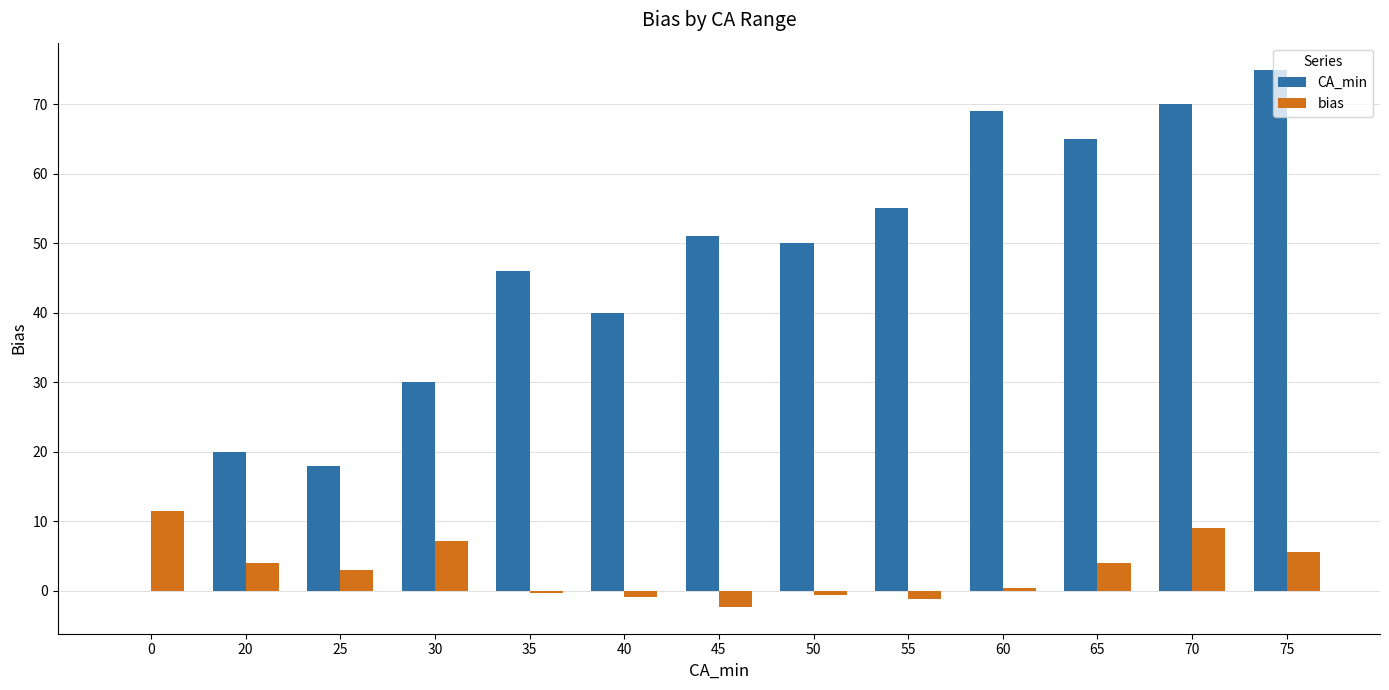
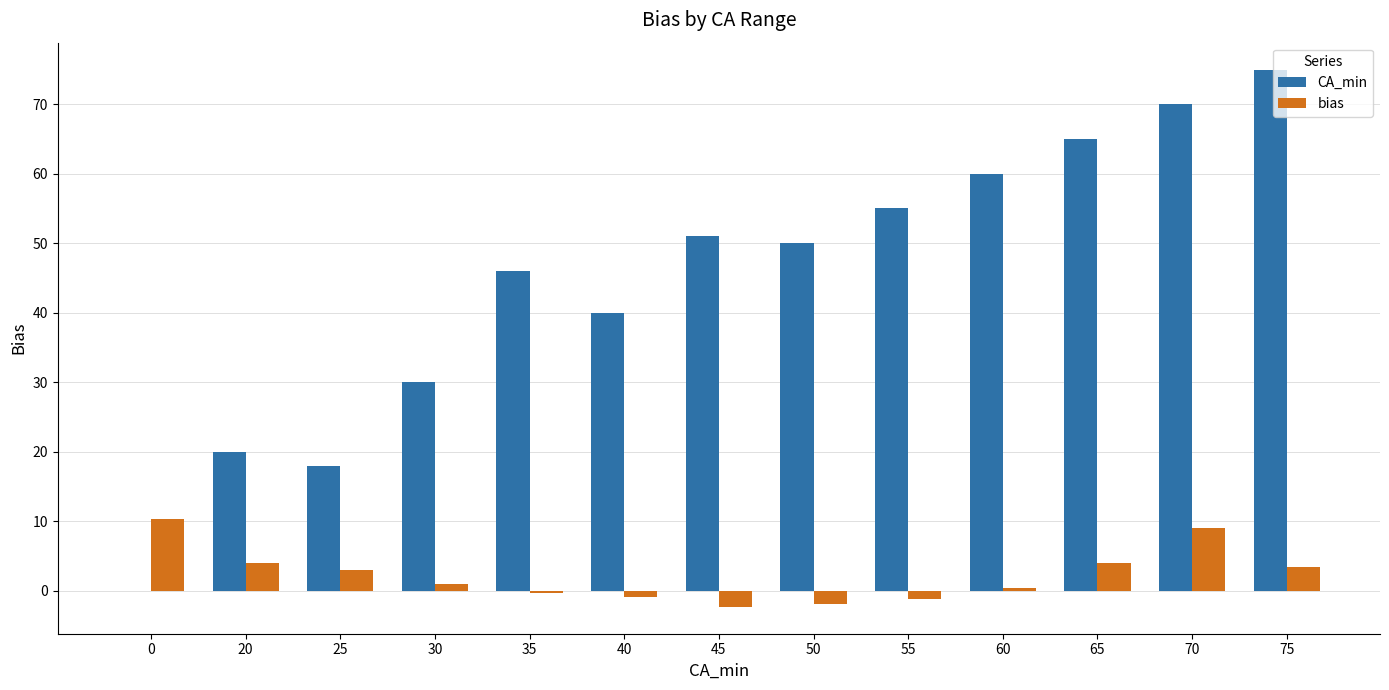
bias, 0: 11 -> 10
bias, 30: 7 -> 1
bias, 50: -1 -> -2
CA_min, 60: 69 -> 60
bias, 75: 6 -> 3
